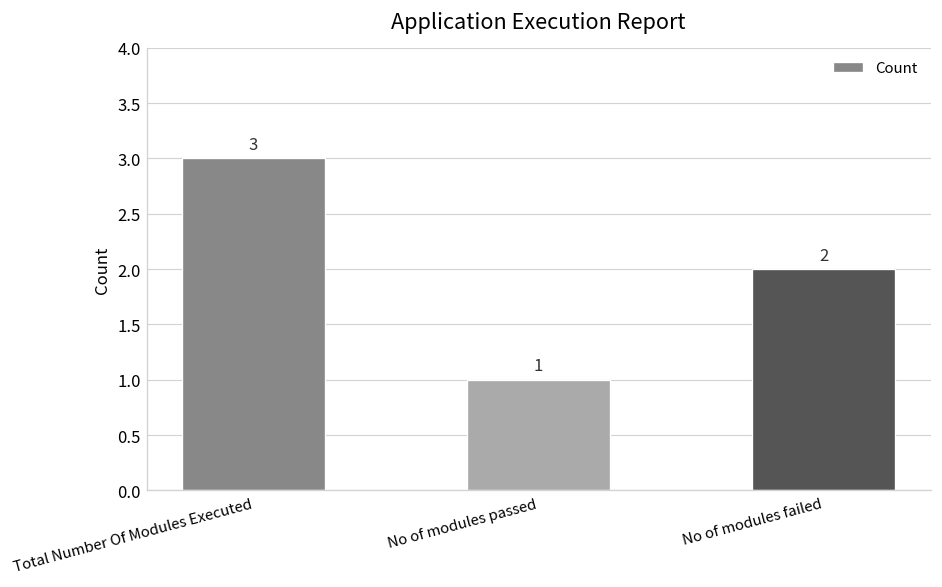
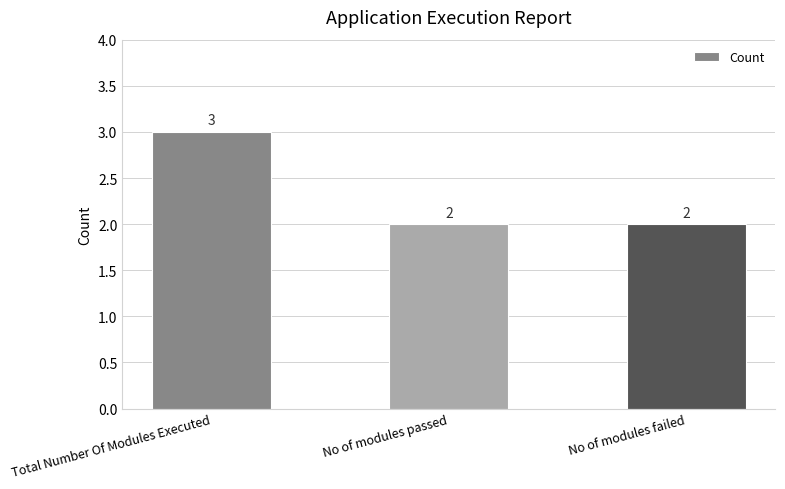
No of modules passed: 1 -> 2
